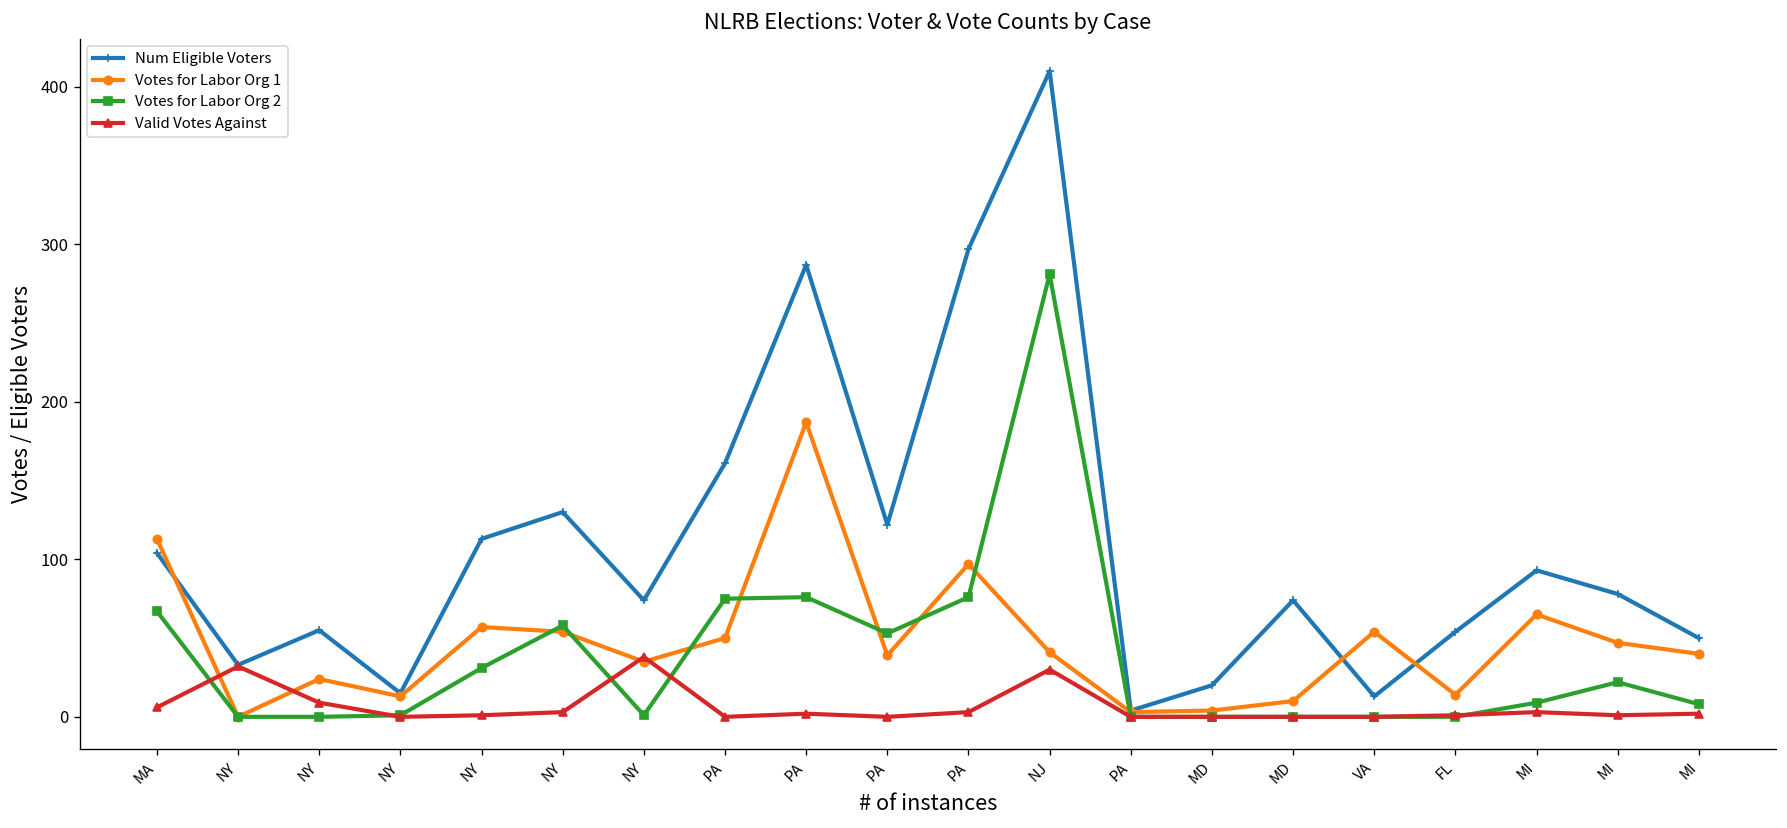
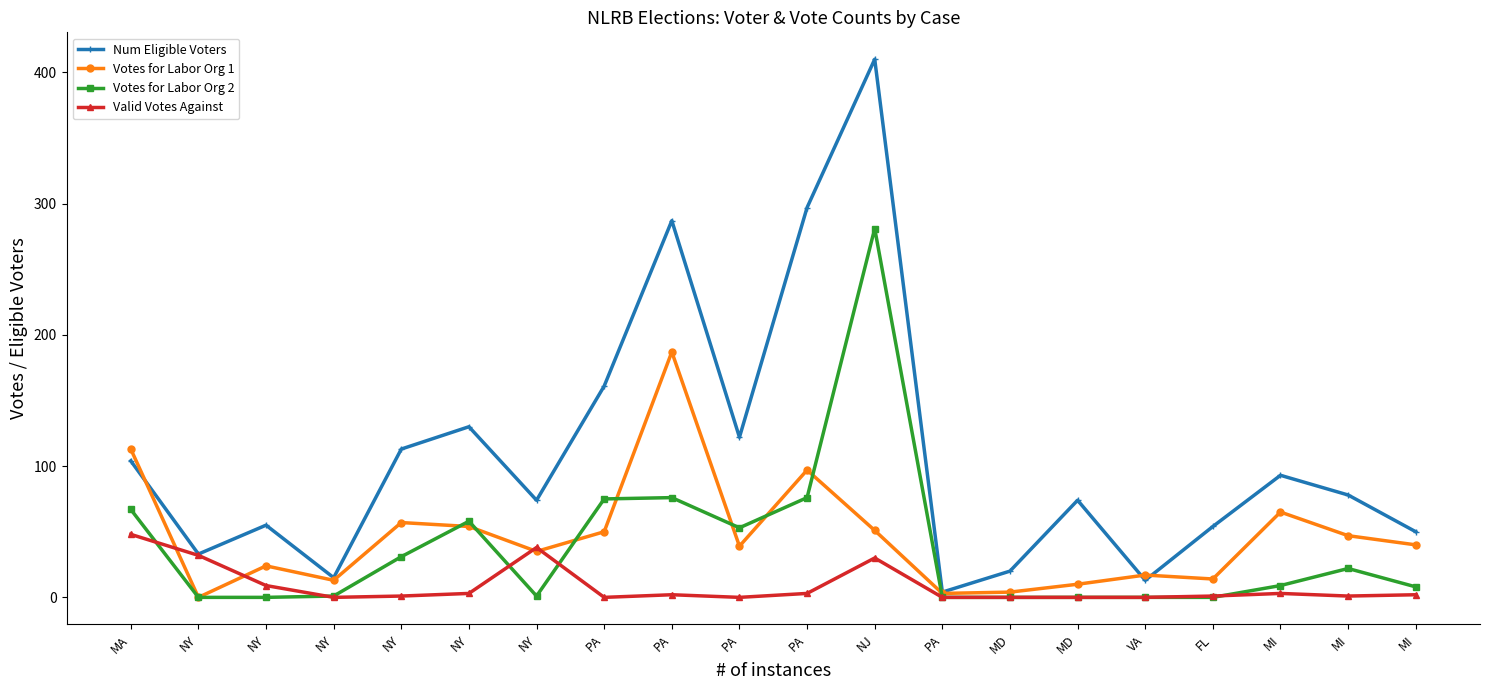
Valid Votes Against, MA: 6 -> 48
Votes for Labor Org 1, NJ: 41 -> 51
Votes for Labor Org 1, VA: 54 -> 17
